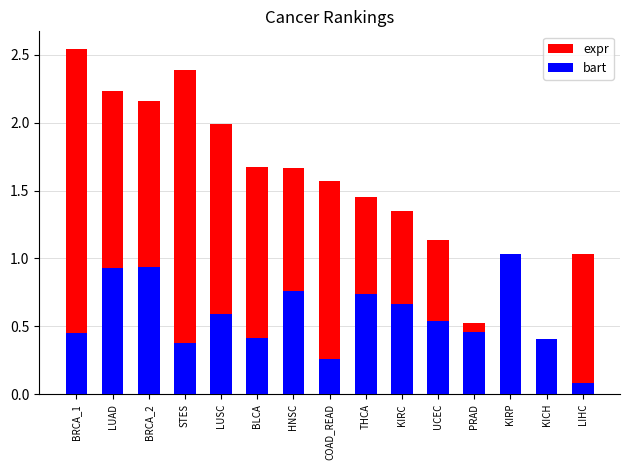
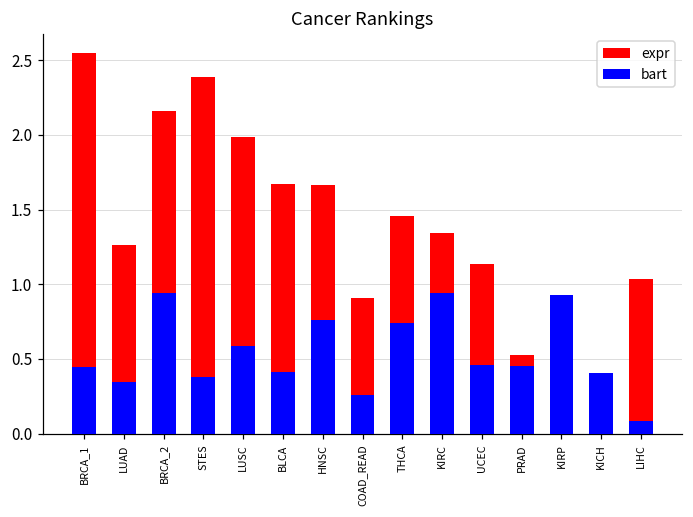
expr, LUAD: 2.23 -> 1.26
bart, LUAD: 0.93 -> 0.35
expr, COAD_READ: 1.57 -> 0.91
bart, KIRC: 0.67 -> 0.94
bart, UCEC: 0.54 -> 0.46
bart, KIRP: 1.04 -> 0.93
